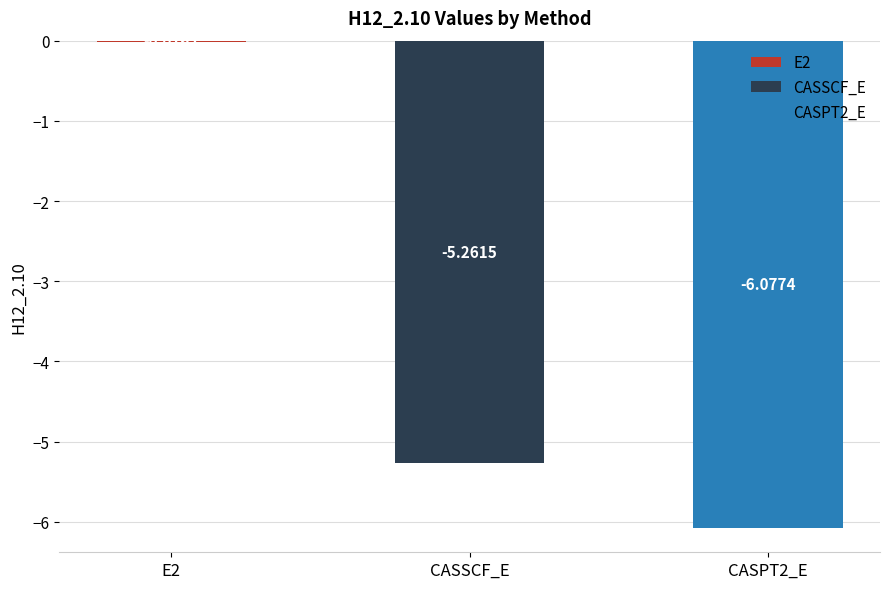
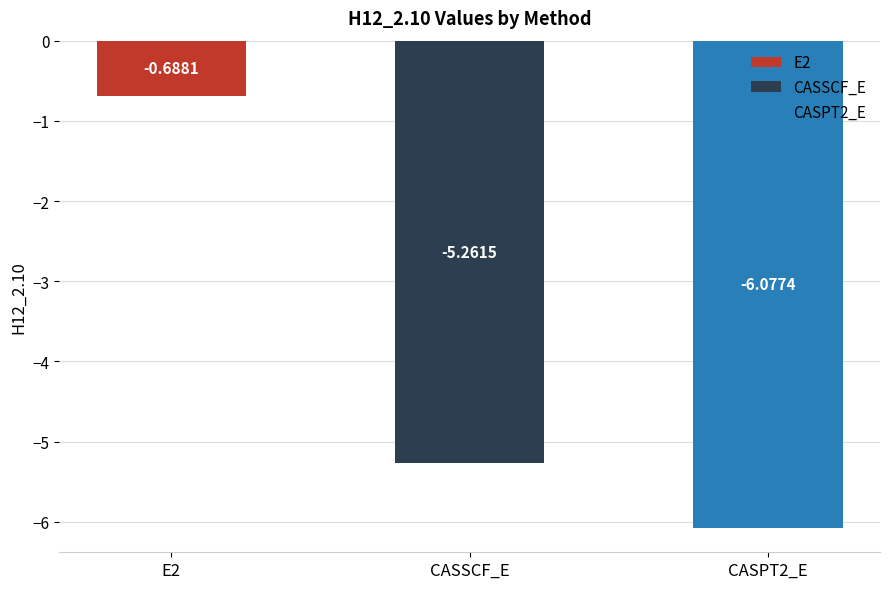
E2: 0.0 -> -0.7
